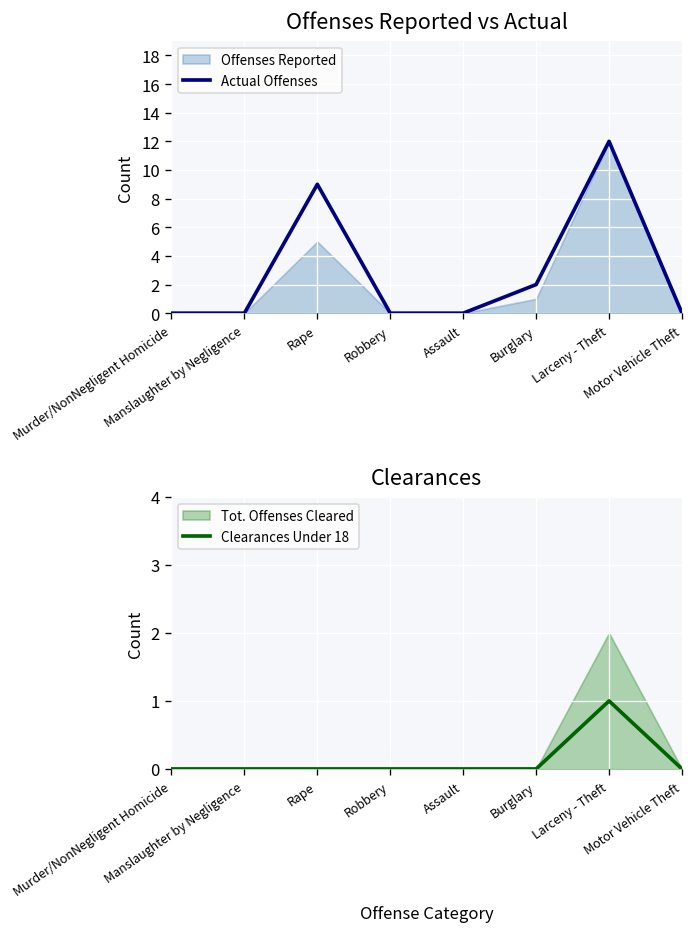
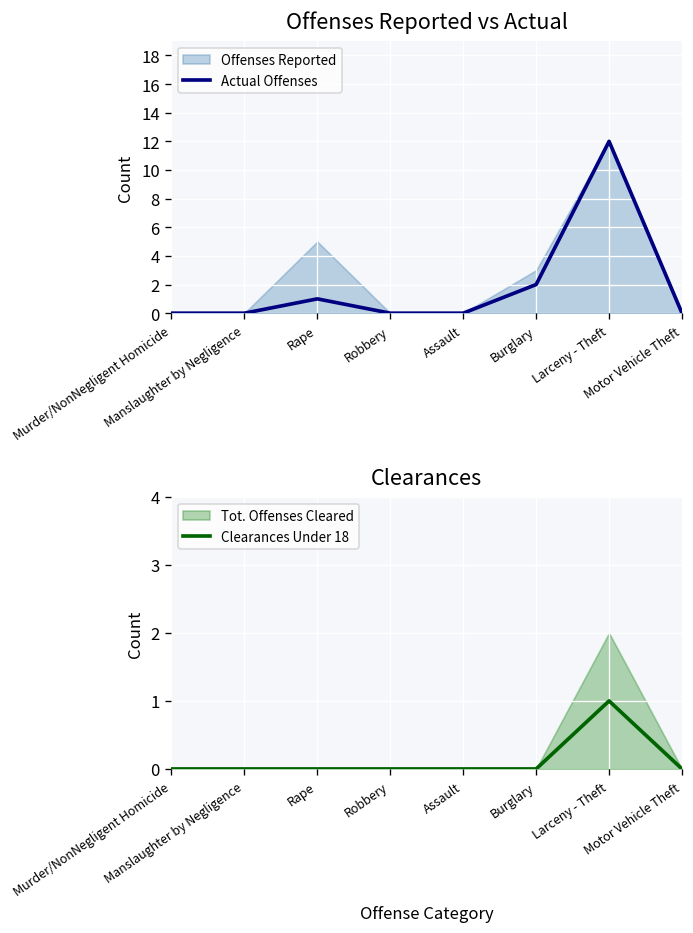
Offenses Reported vs Actual, Actual Offenses, Rape: 9 -> 1
Offenses Reported vs Actual, Offenses Reported, Burglary: 1 -> 3
